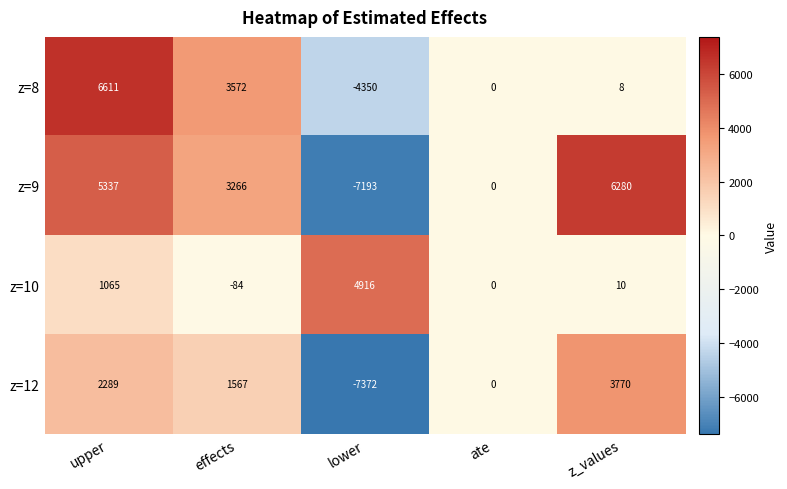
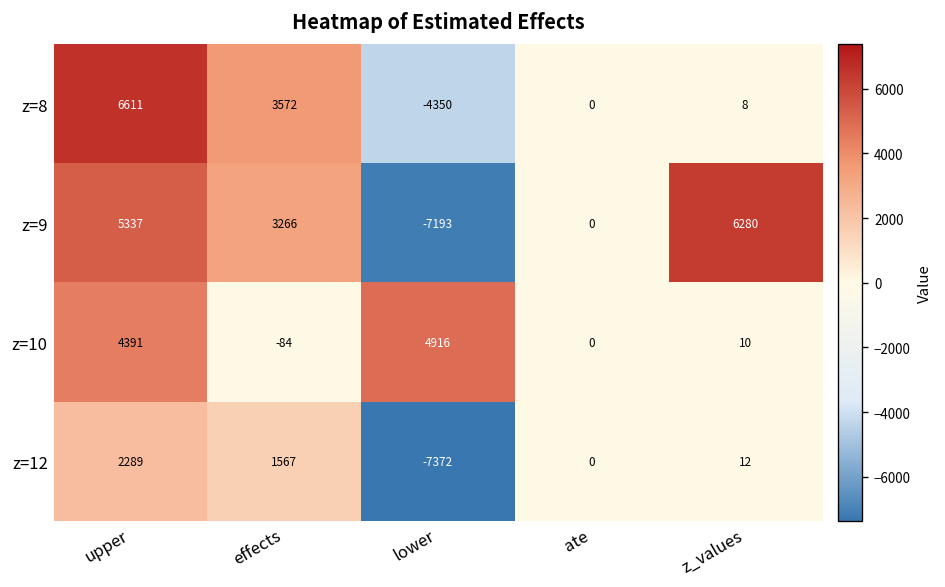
z=10, upper: 1065 -> 4391
z=12, z_values: 3770 -> 12
